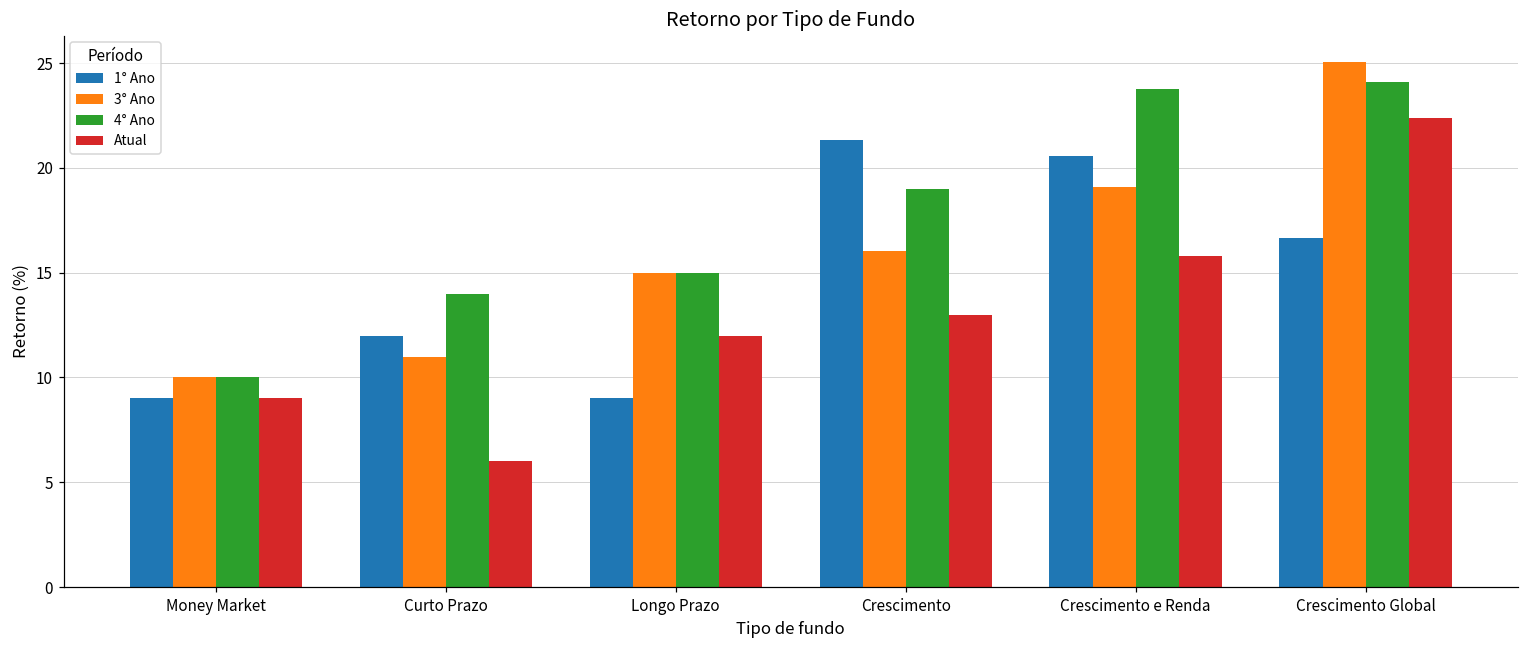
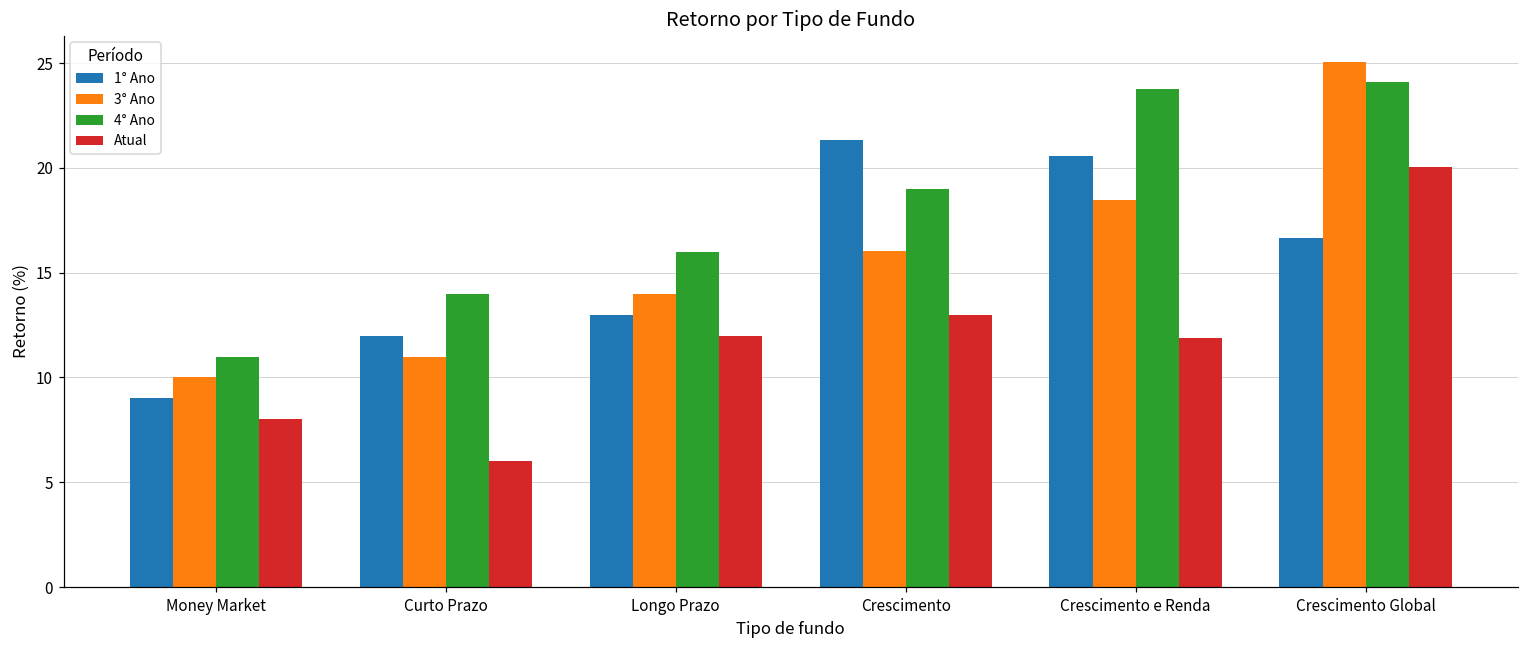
4° Ano, Money Market: 10 -> 11
Atual, Money Market: 9 -> 8
1° Ano, Longo Prazo: 9 -> 13
3° Ano, Longo Prazo: 15 -> 14
4° Ano, Longo Prazo: 15 -> 16
3° Ano, Crescimento e Renda: 19.1 -> 18.5
Atual, Crescimento e Renda: 15.8 -> 11.9
Atual, Crescimento Global: 22.4 -> 20.0
